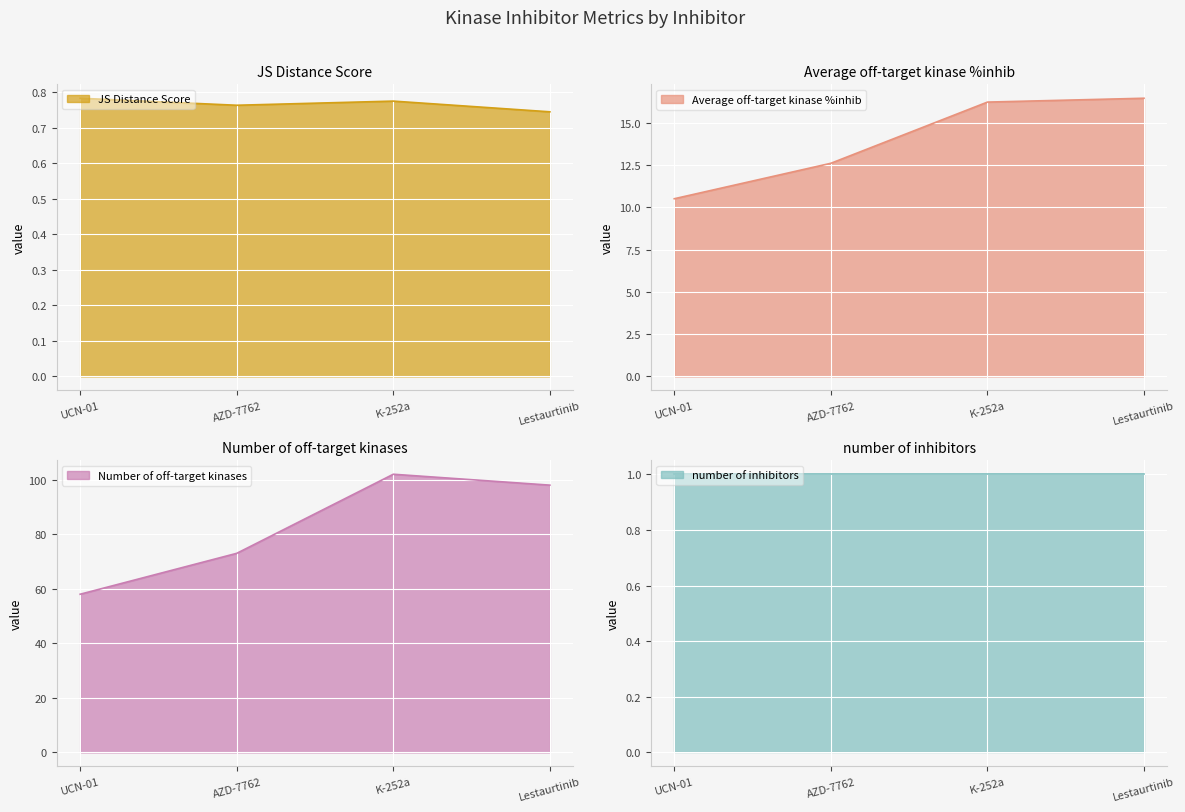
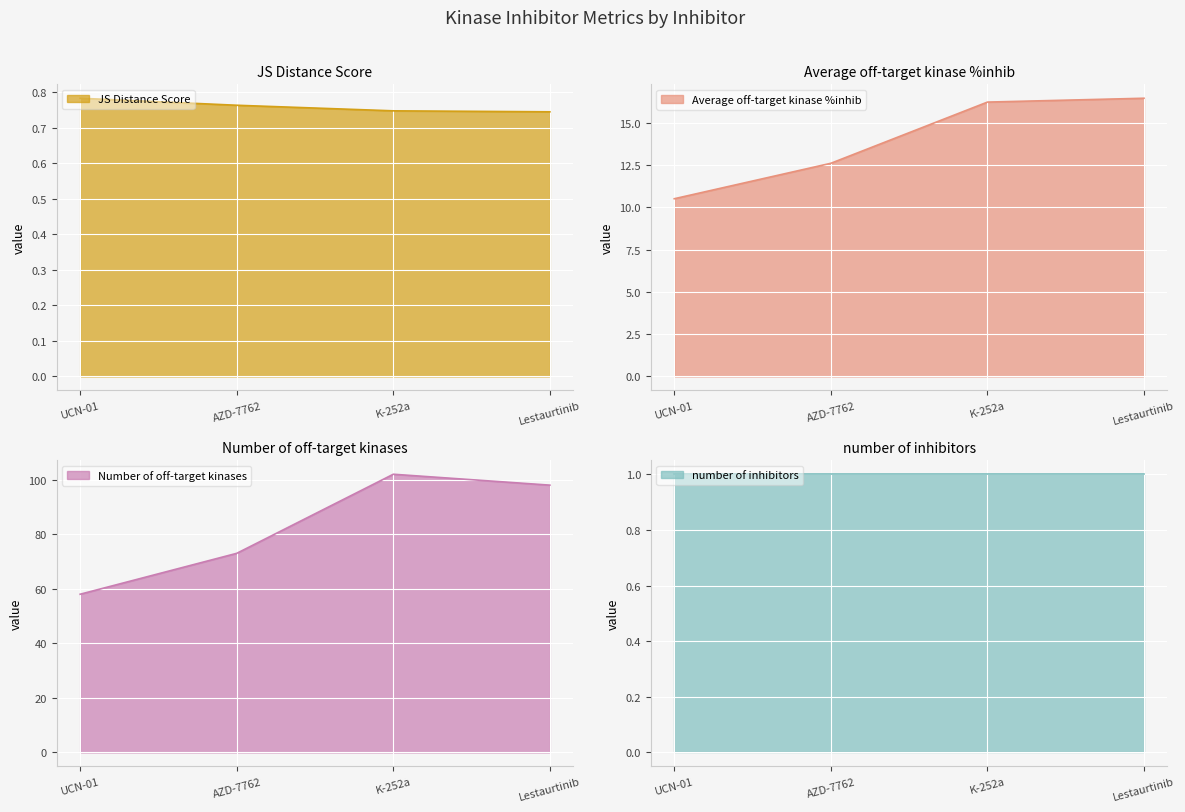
JS Distance Score, K-252a: 0.78 -> 0.75
